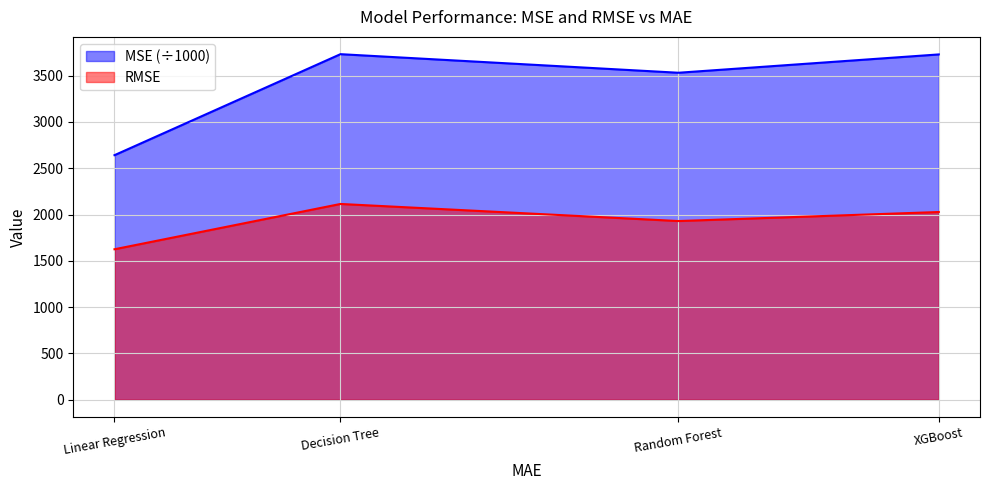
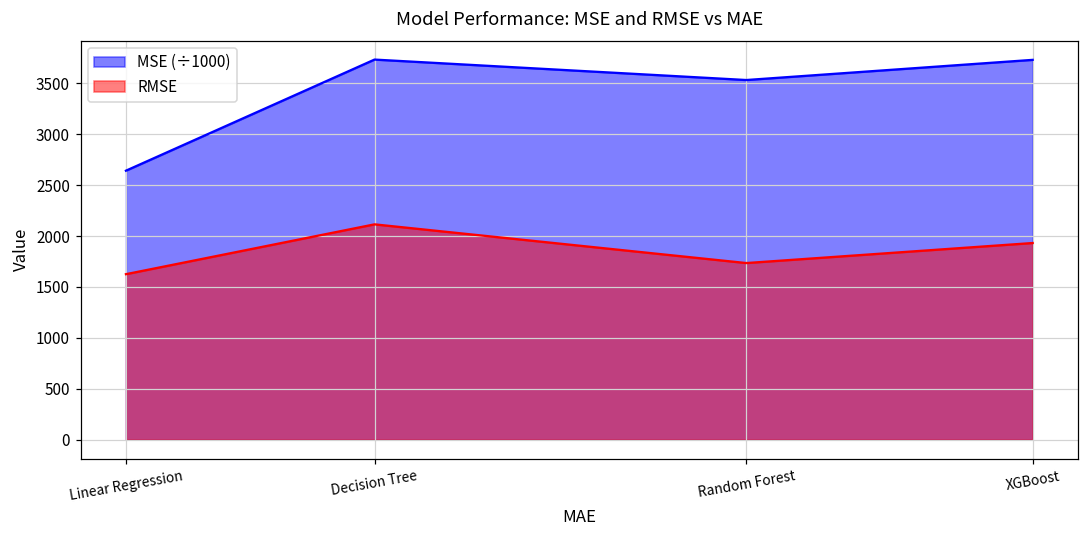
RMSE, Random Forest: 1900 -> 1700
RMSE, XGBoost: 2000 -> 1900
